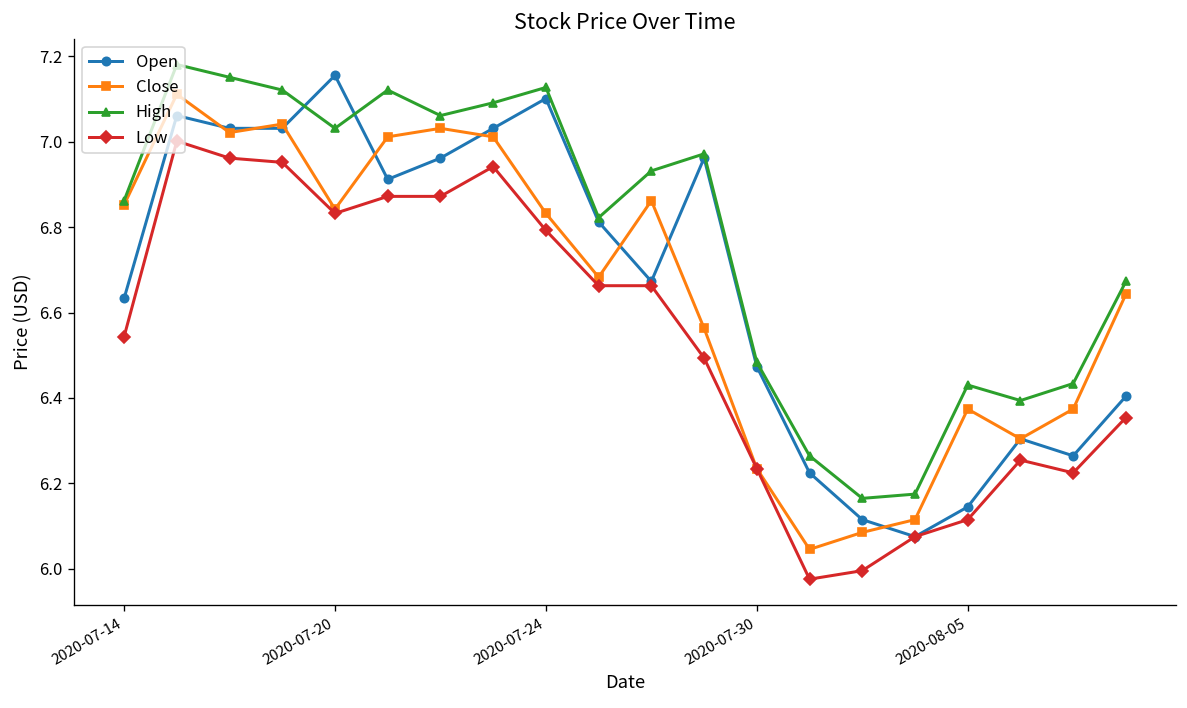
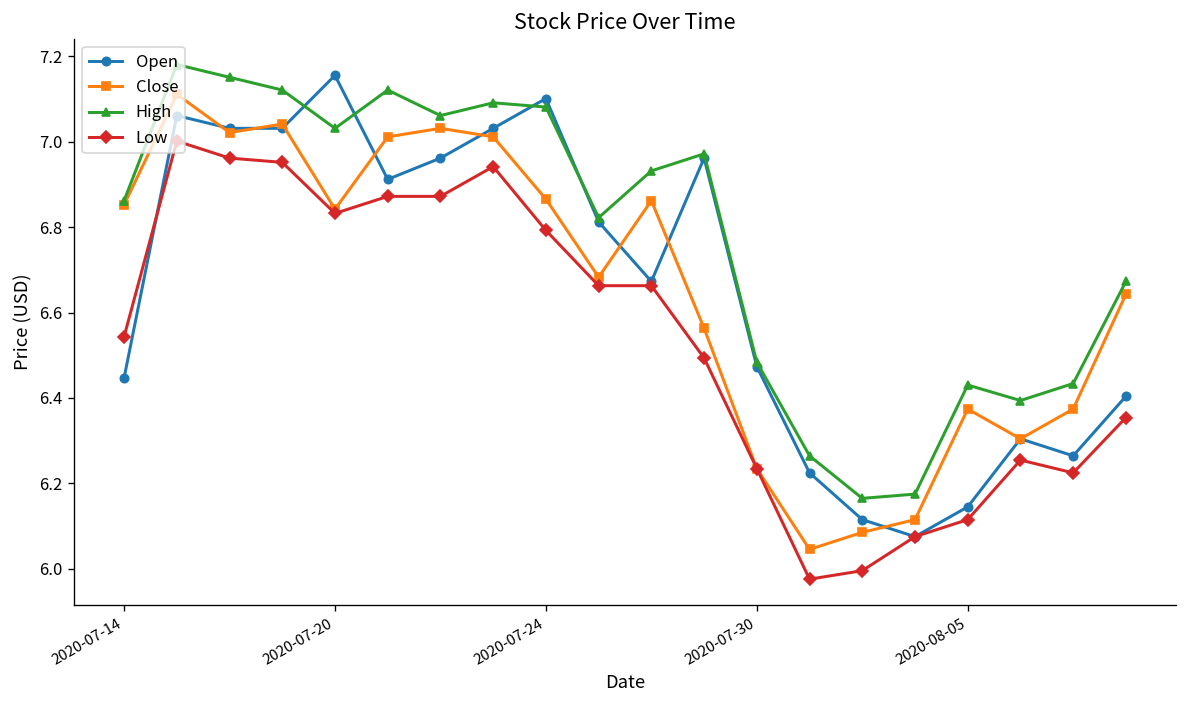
Open, 2020-07-14: 6.63 -> 6.45
Close, 2020-07-24: 6.83 -> 6.87
High, 2020-07-24: 7.13 -> 7.08
